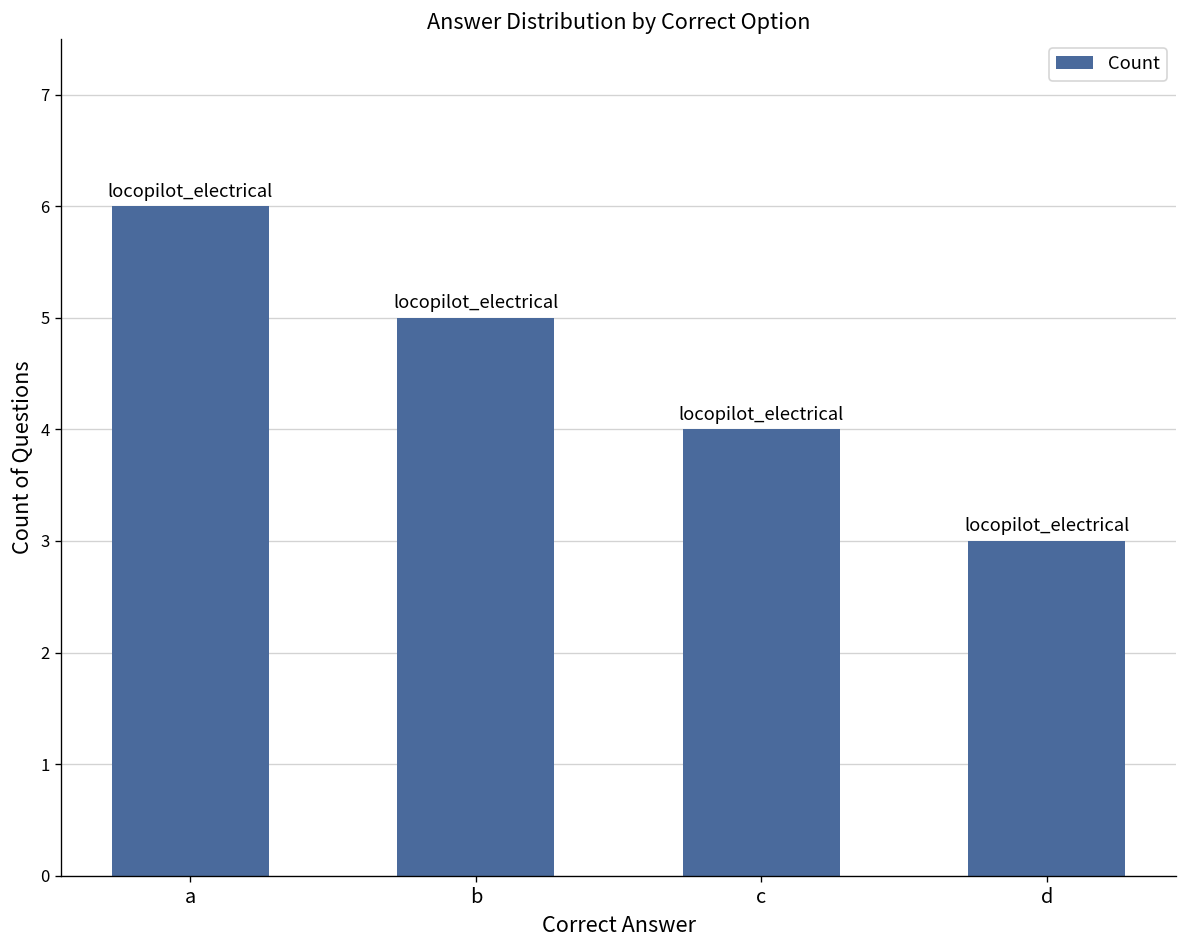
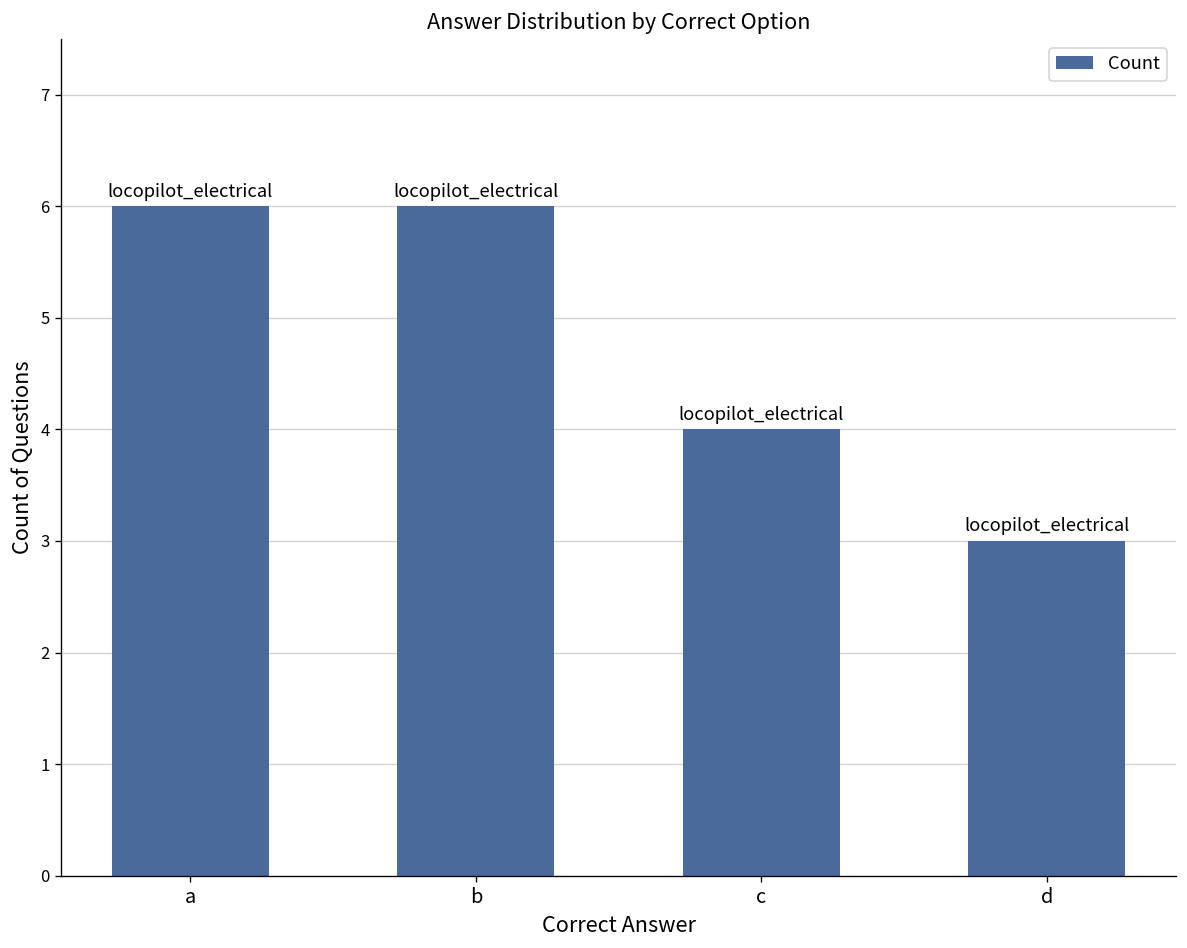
b: 5 -> 6
